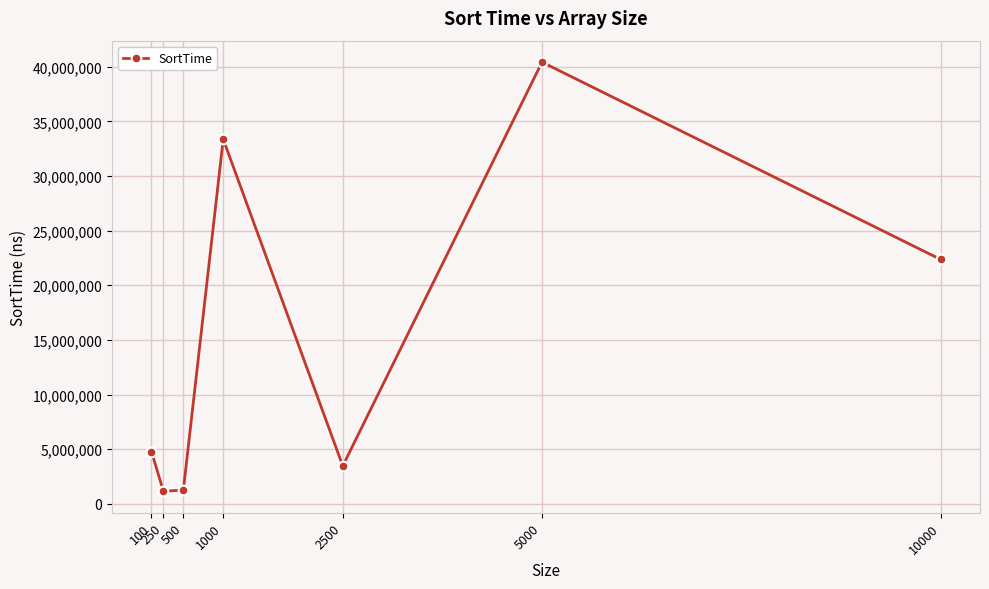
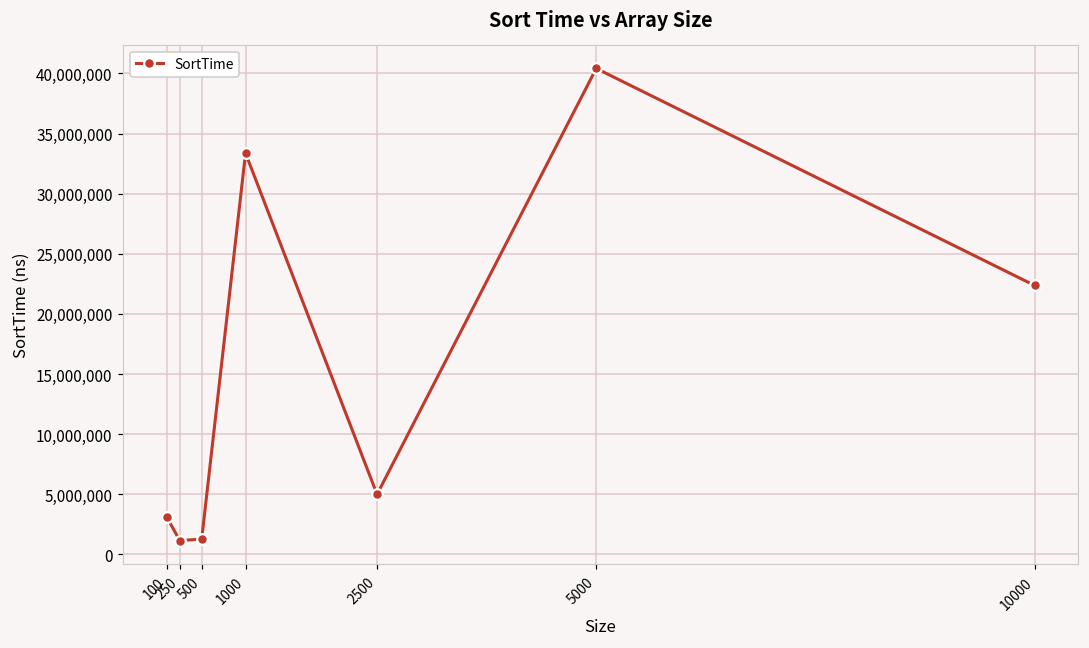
100: 4,800,000 -> 3,100,000
2500: 3,500,000 -> 5,000,000
